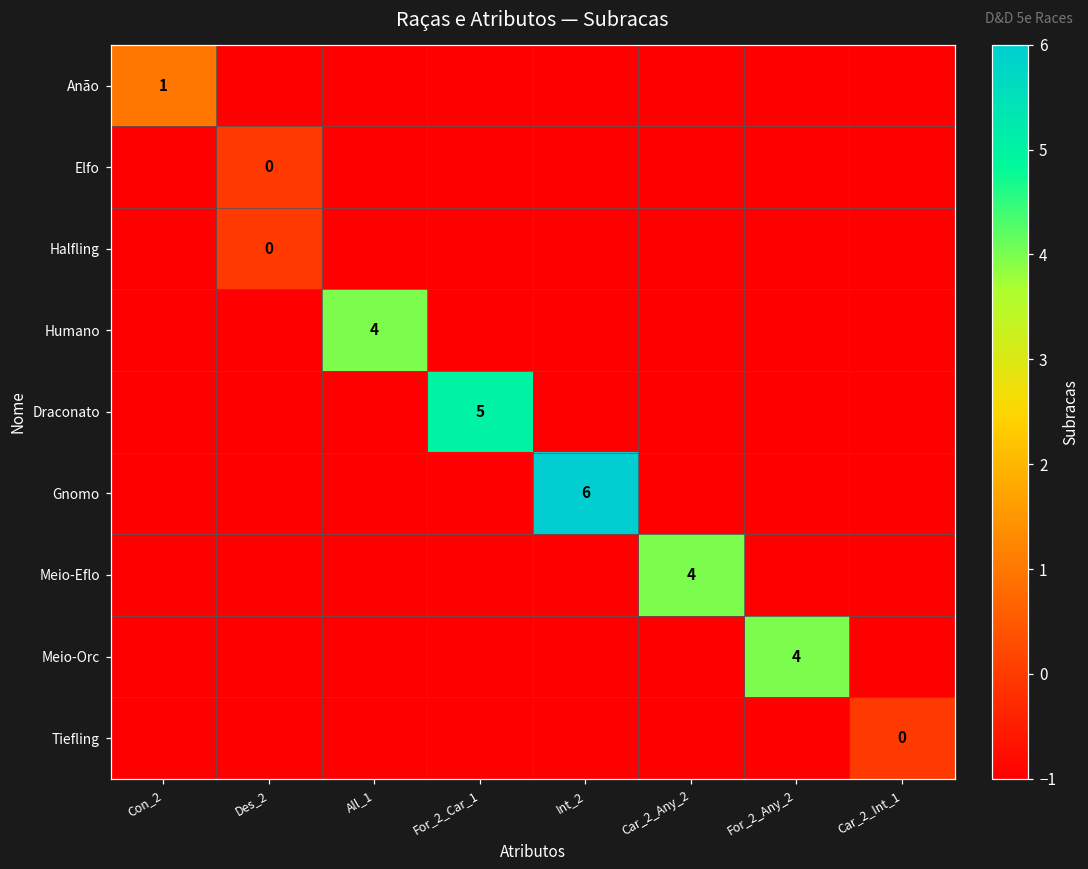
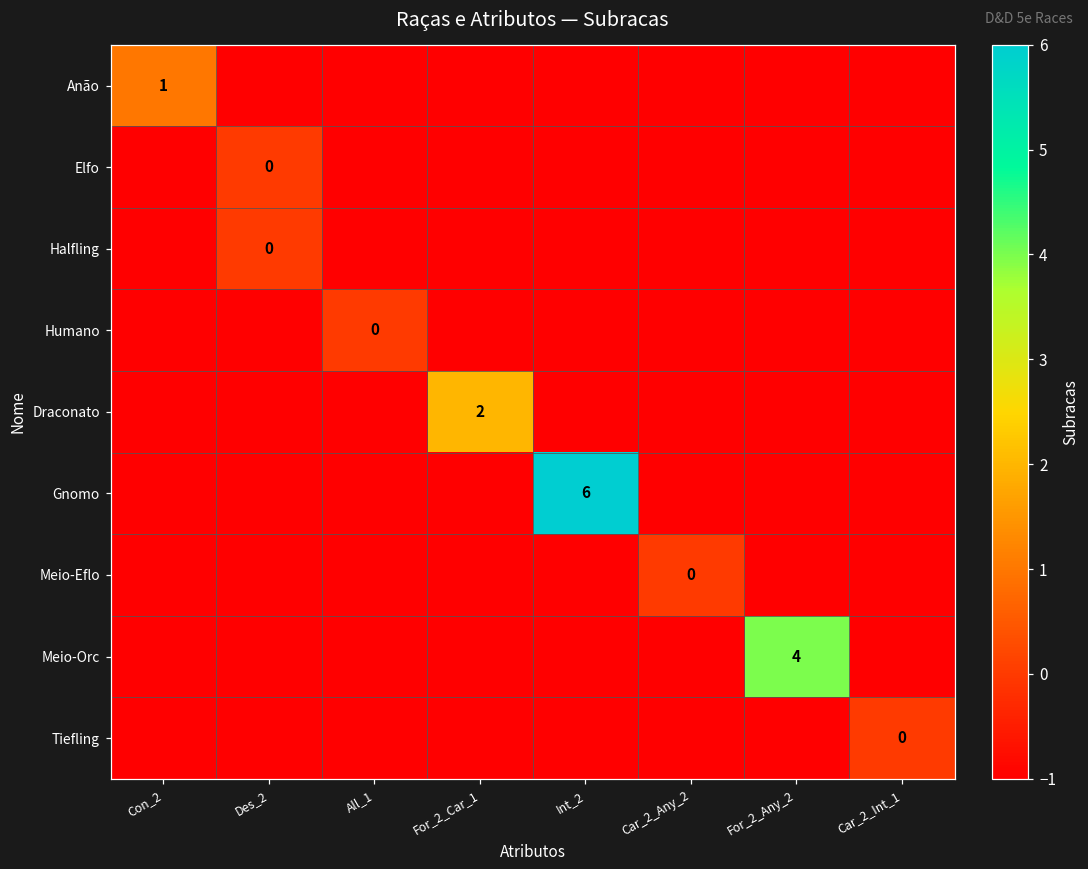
Humano, All_1: 4 -> 0
Draconato, For_2_Car_1: 5 -> 2
Meio-Eflo, Car_2_Any_2: 4 -> 0
